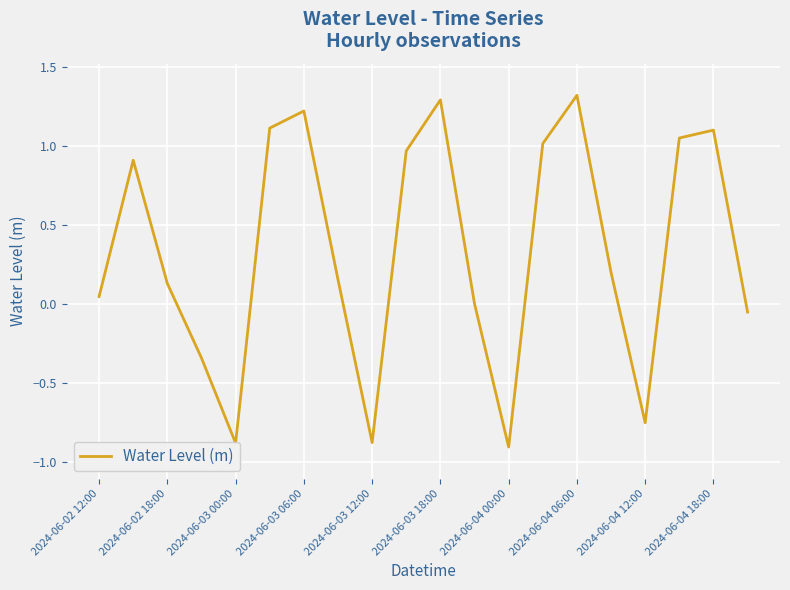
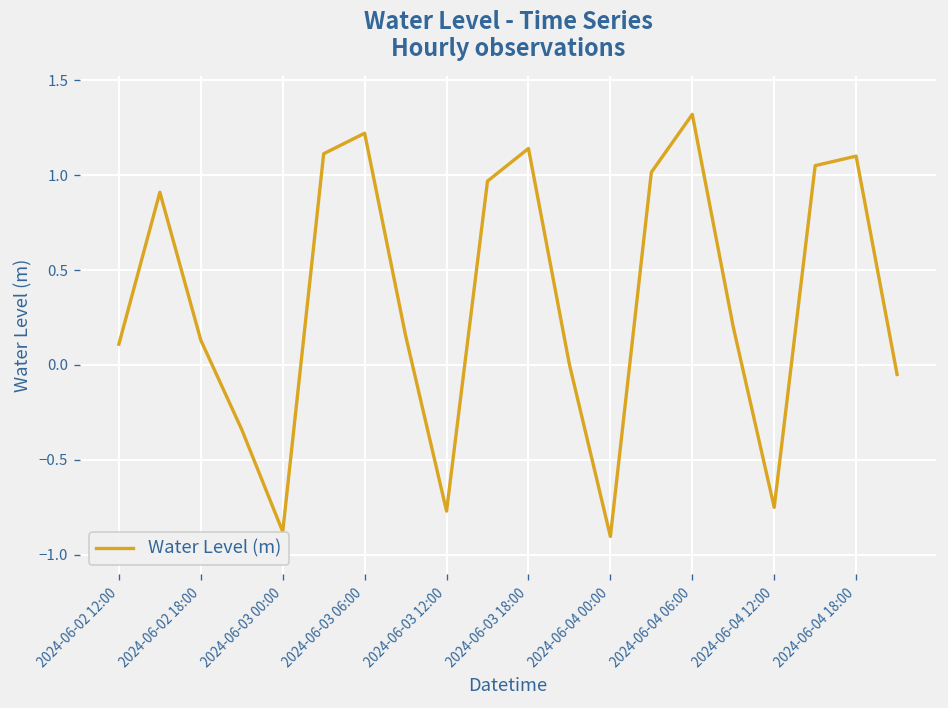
2024-06-02 12:00: 0.05 -> 0.11
2024-06-03 12:00: -0.88 -> -0.77
2024-06-03 18:00: 1.29 -> 1.14
